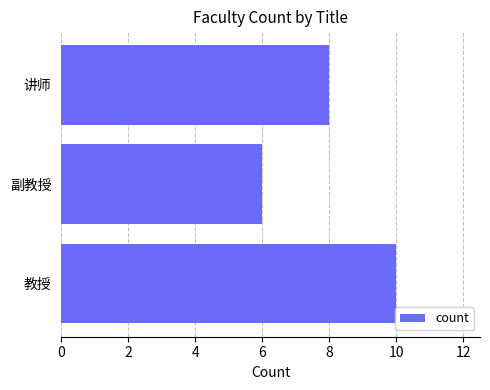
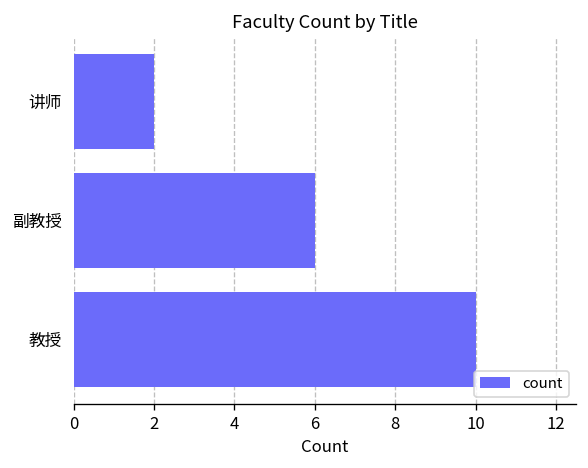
讲师: 8 -> 2
